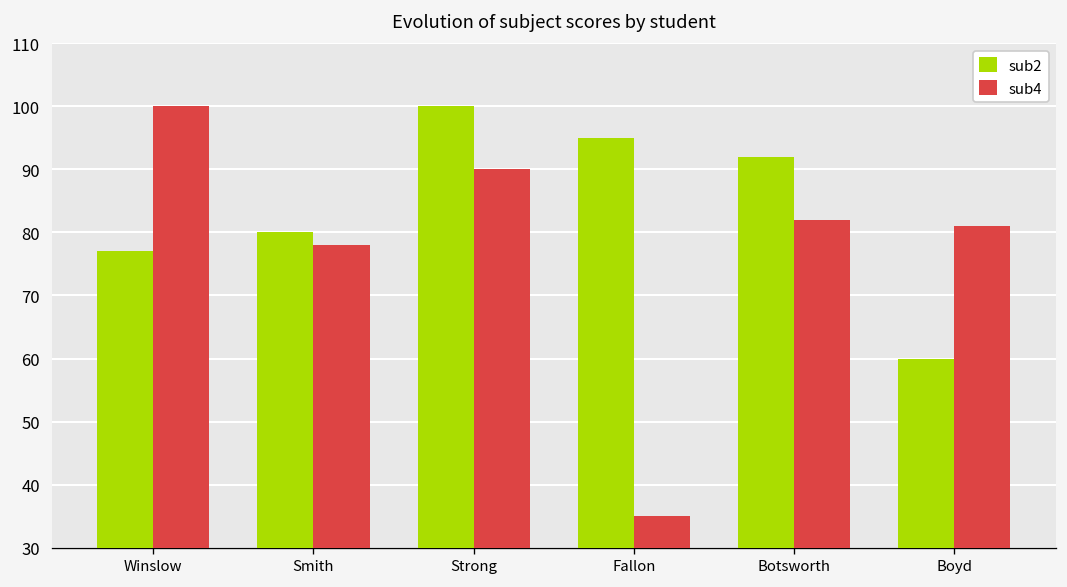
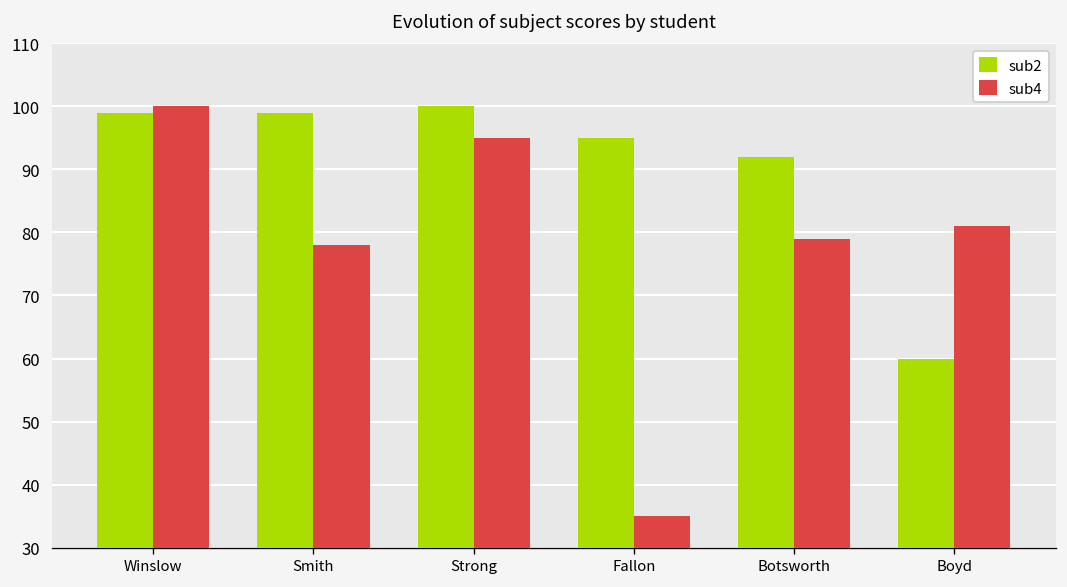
sub2, Winslow: 77 -> 99
sub2, Smith: 80 -> 99
sub4, Strong: 90 -> 95
sub4, Botsworth: 82 -> 79
